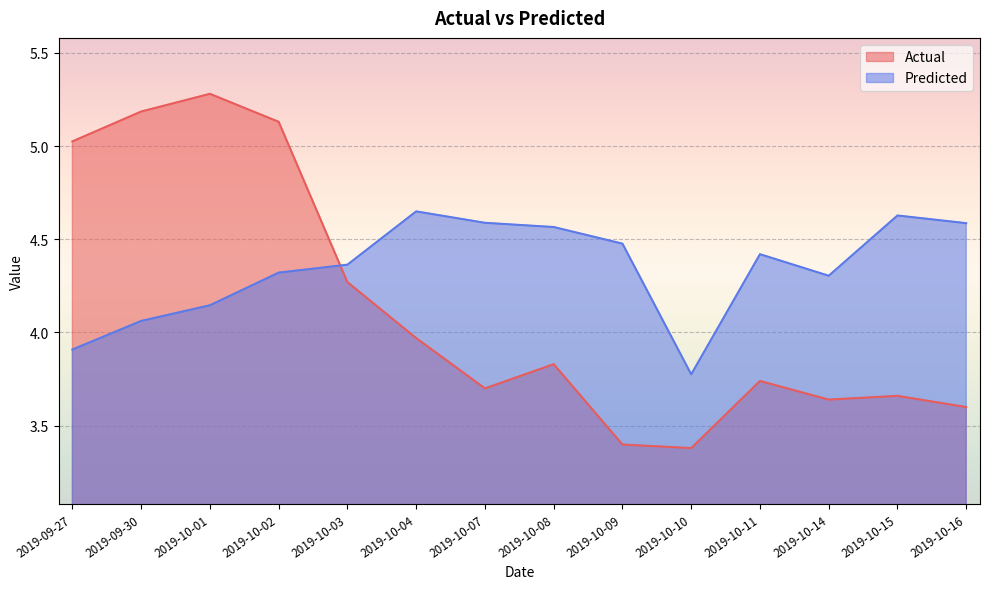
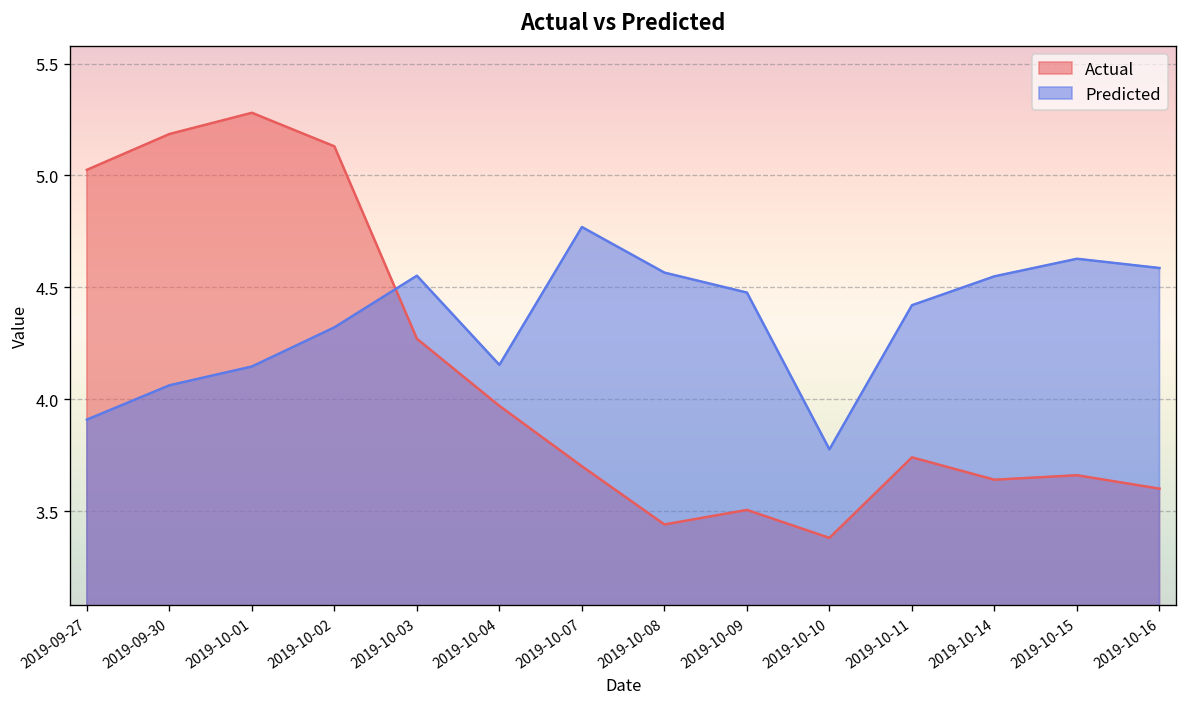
Predicted, 2019-10-03: 4.36 -> 4.55
Predicted, 2019-10-04: 4.65 -> 4.15
Predicted, 2019-10-07: 4.59 -> 4.77
Actual, 2019-10-08: 3.83 -> 3.44
Actual, 2019-10-09: 3.40 -> 3.51
Predicted, 2019-10-14: 4.30 -> 4.55
